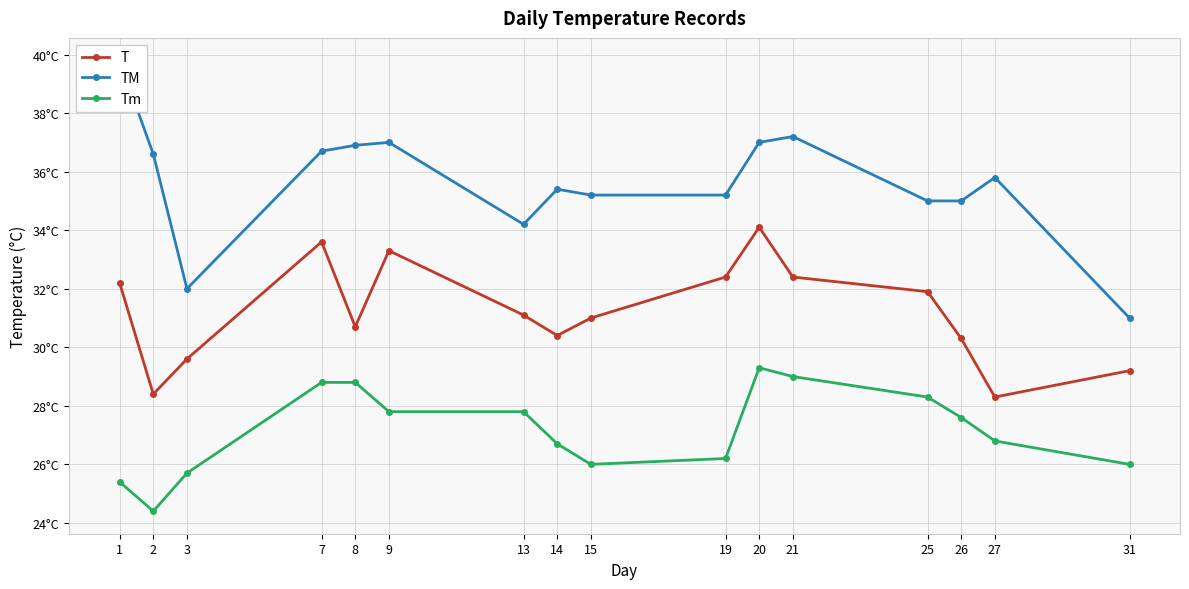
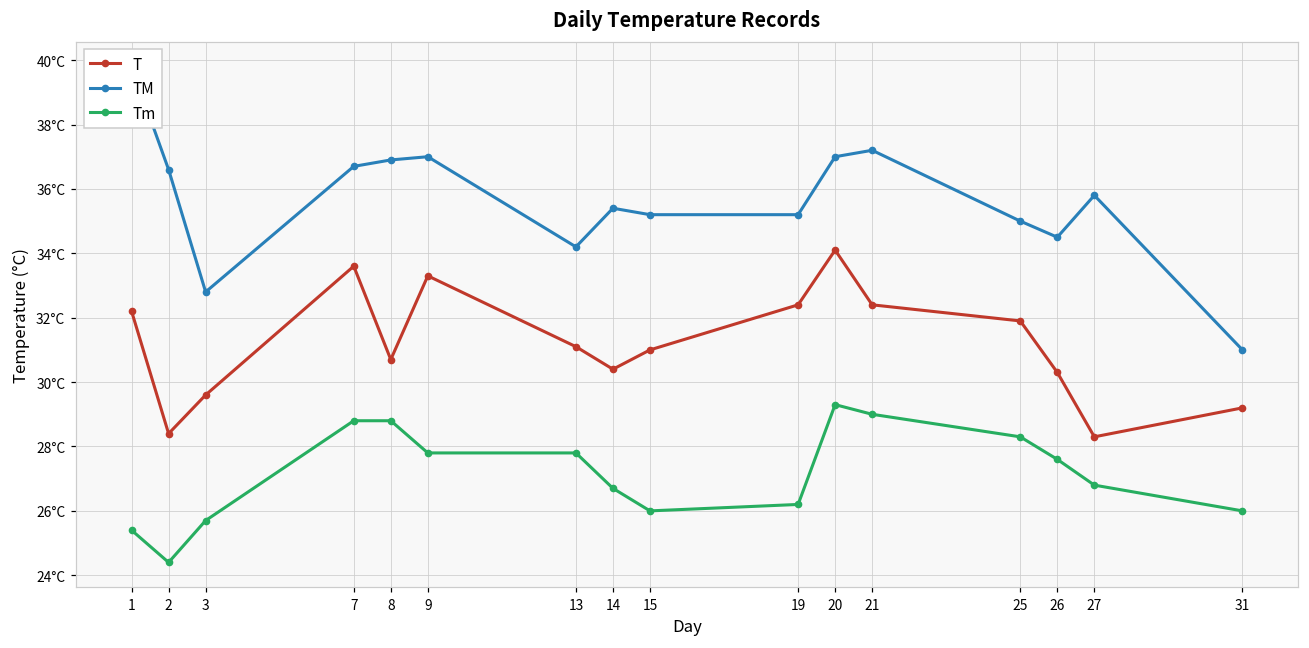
TM, 3: 32.0°C -> 32.8°C
TM, 26: 35.0°C -> 34.5°C
